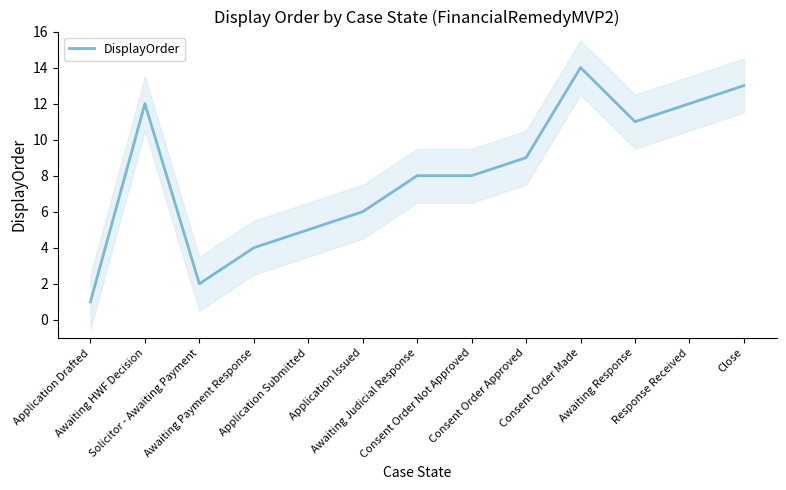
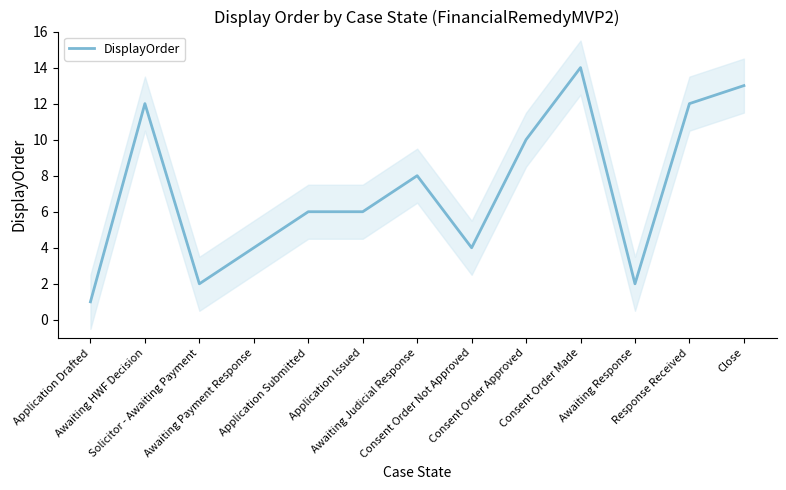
DisplayOrder, Application Submitted: 5 -> 6
DisplayOrder, Consent Order Not Approved: 8 -> 4
DisplayOrder, Consent Order Approved: 9 -> 10
DisplayOrder, Awaiting Response: 11 -> 2
